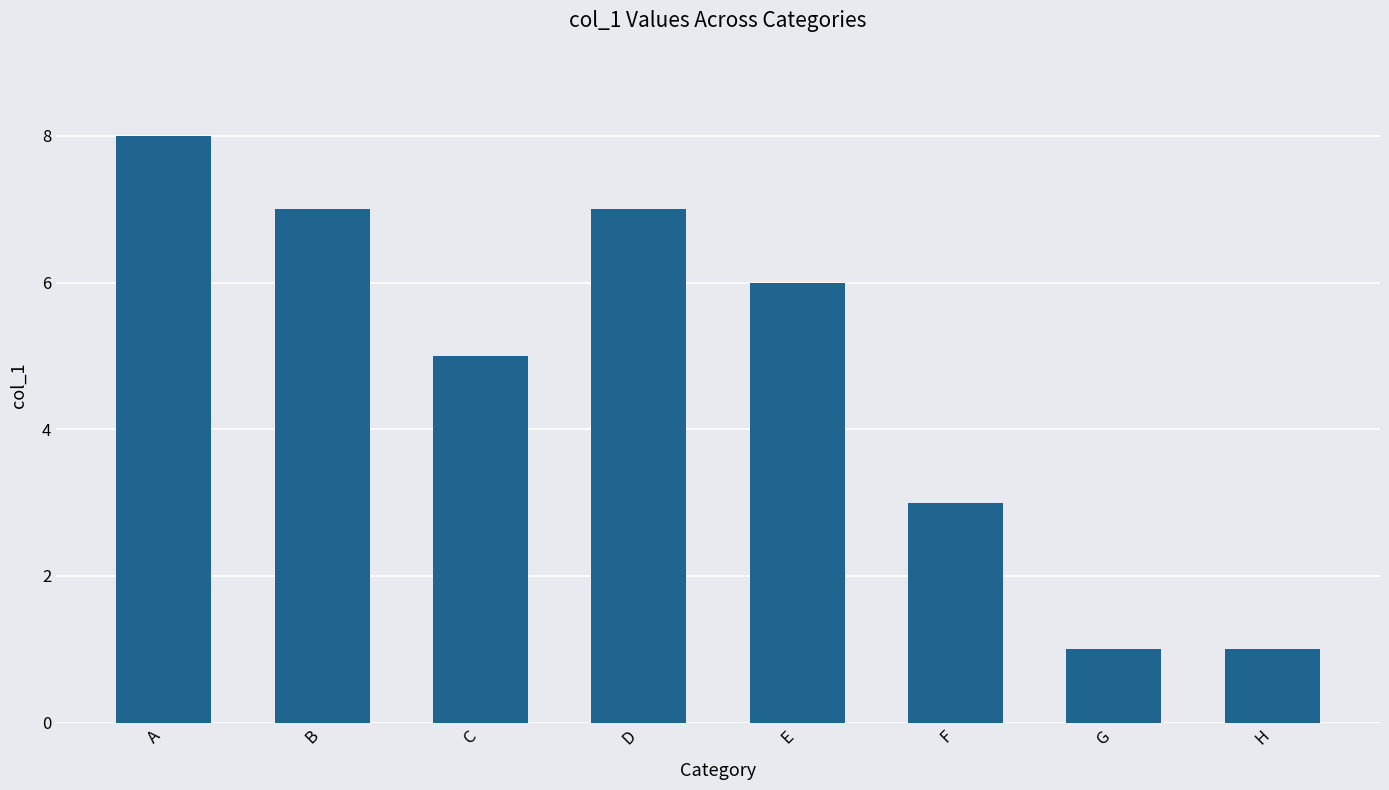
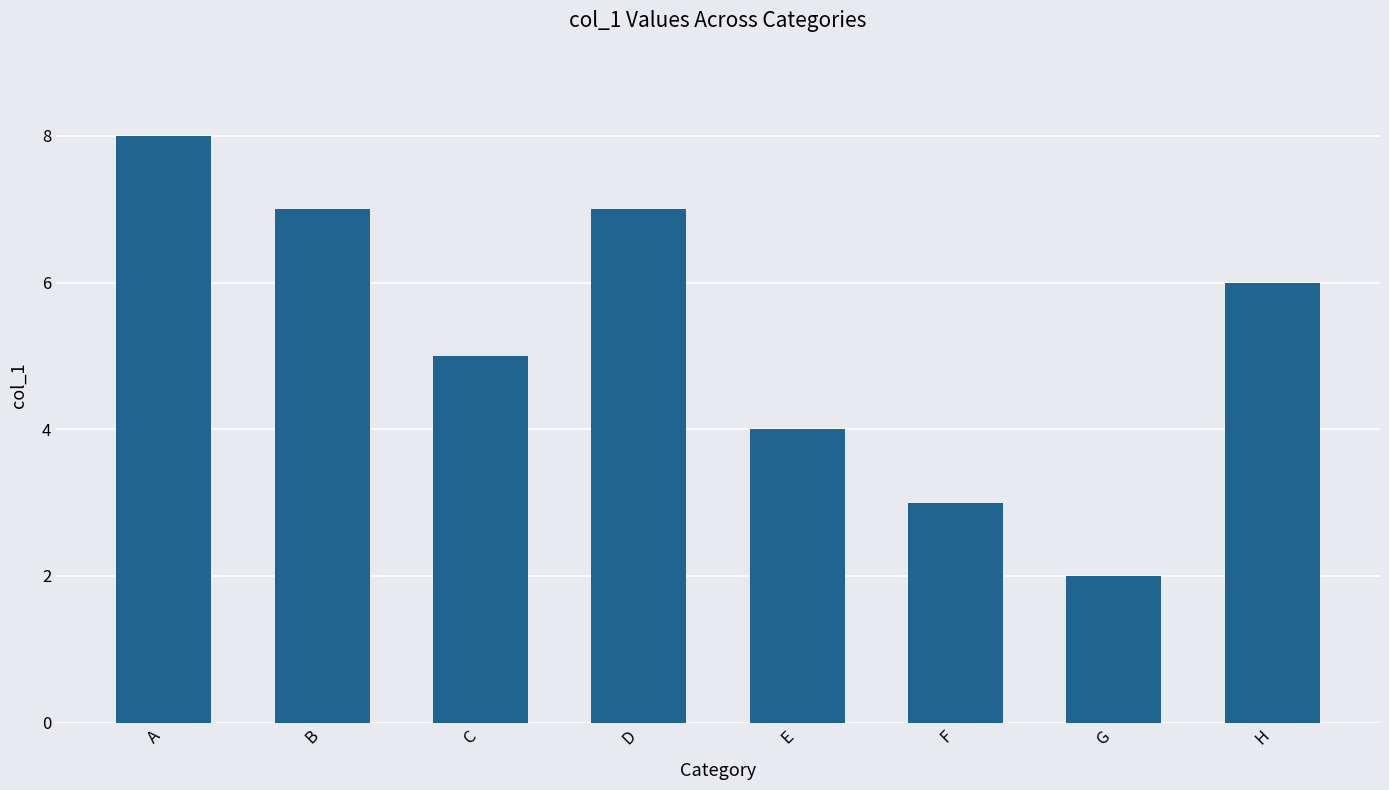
E: 6 -> 4
G: 1 -> 2
H: 1 -> 6
